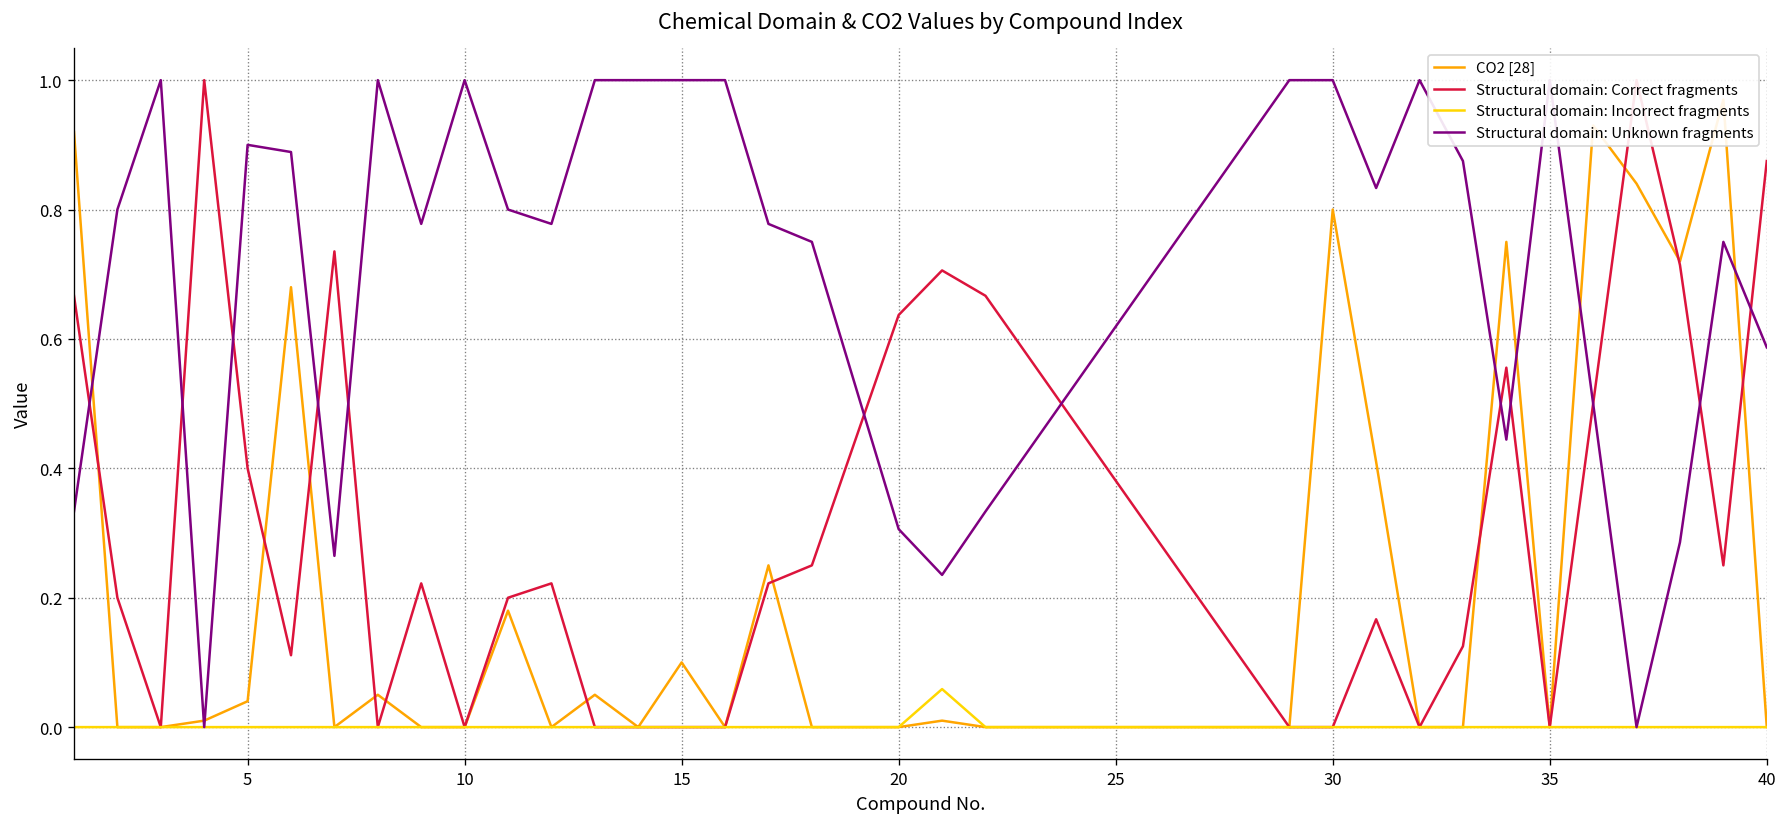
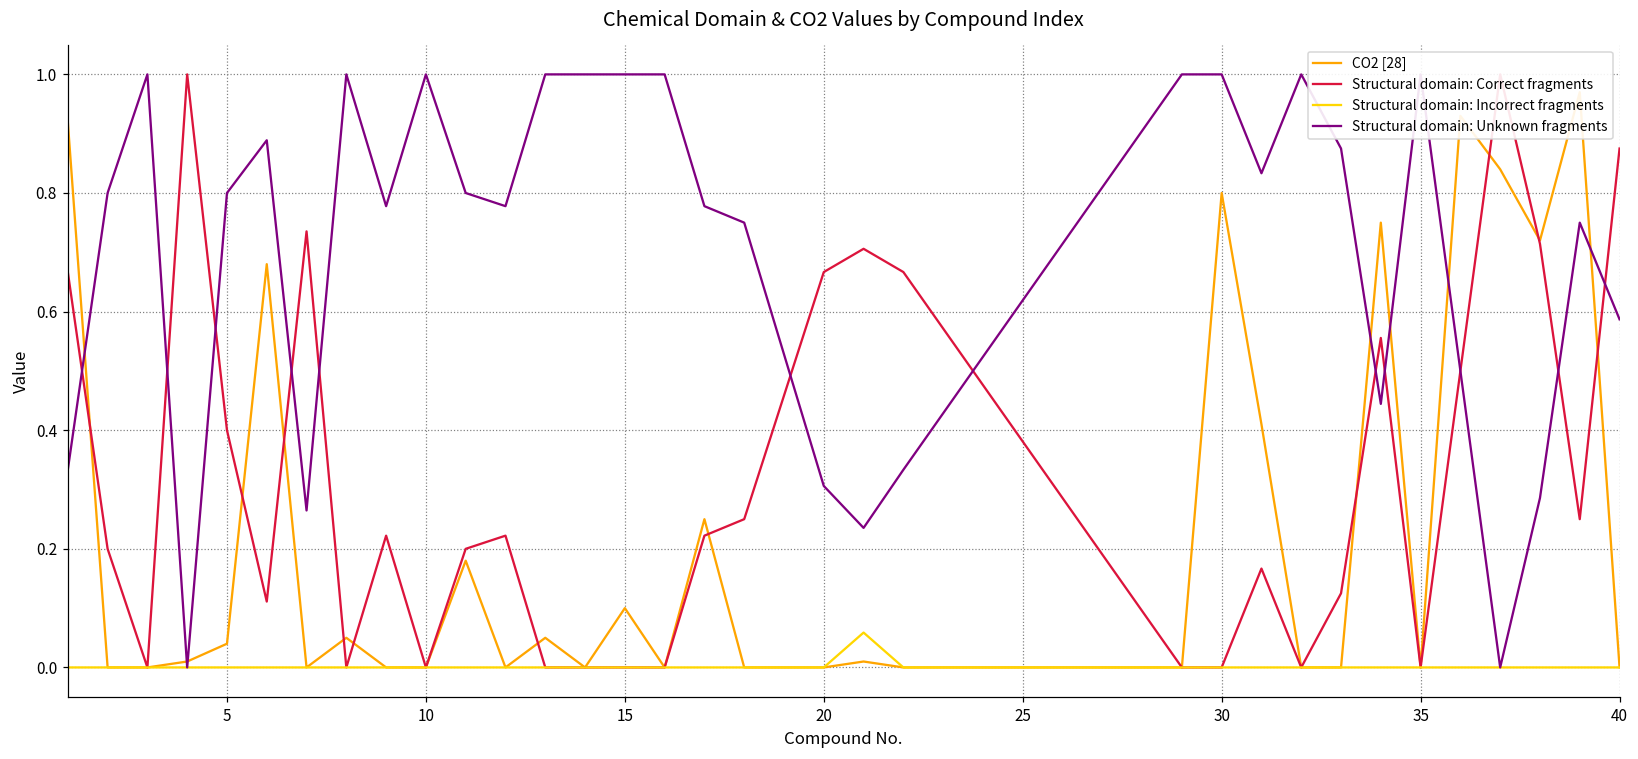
Structural domain: Unknown fragments, 5: 0.9 -> 0.8
Structural domain: Correct fragments, 20: 0.64 -> 0.67
